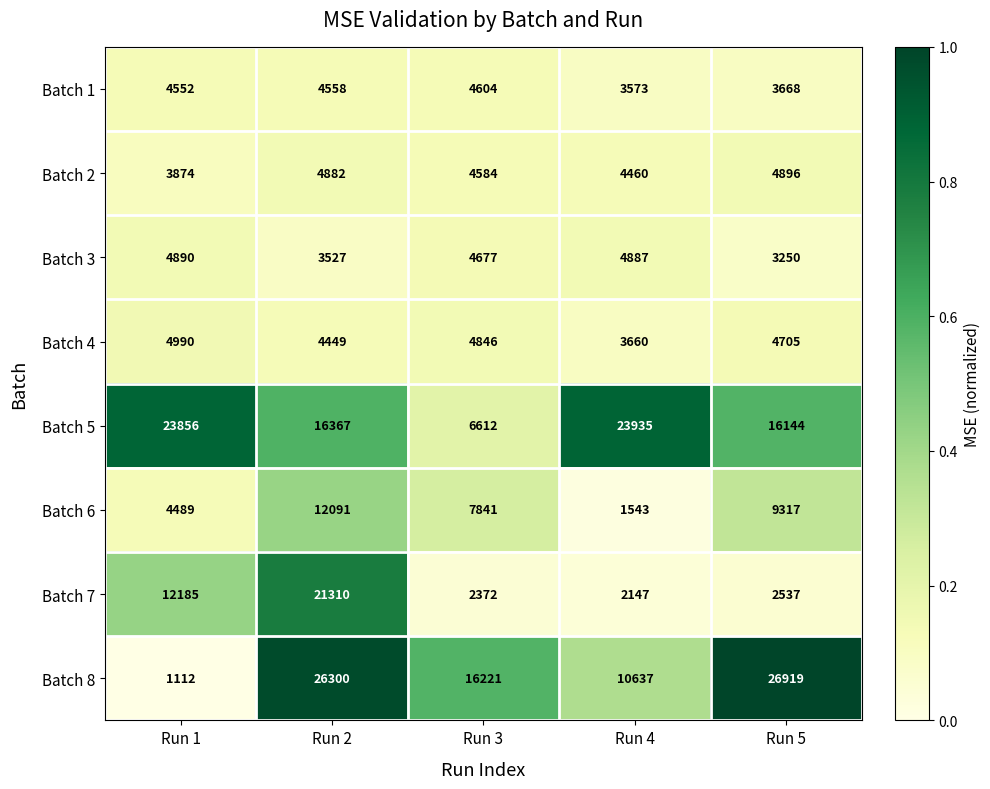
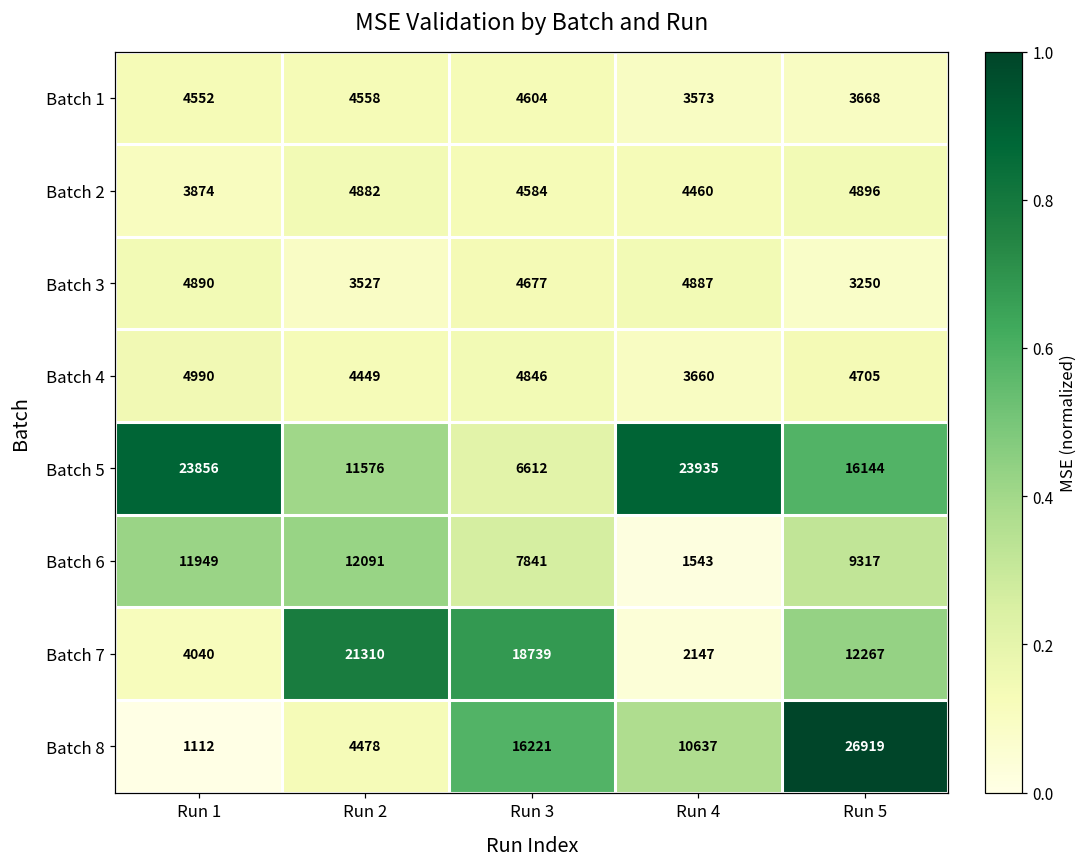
Batch 5, Run 2: 16367 -> 11576
Batch 6, Run 1: 4489 -> 11949
Batch 7, Run 1: 12185 -> 4040
Batch 7, Run 3: 2372 -> 18739
Batch 7, Run 5: 2537 -> 12267
Batch 8, Run 2: 26300 -> 4478
